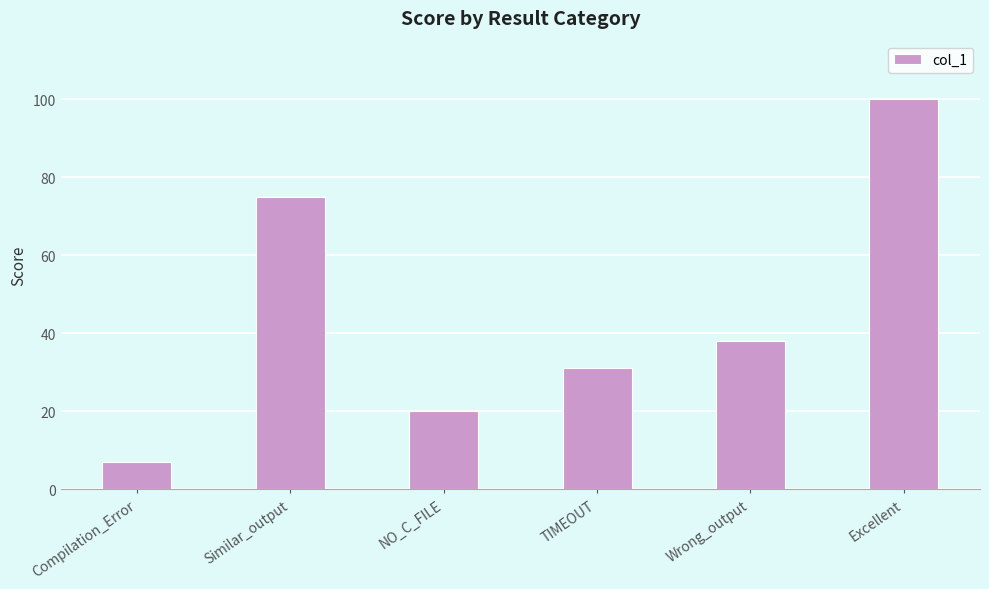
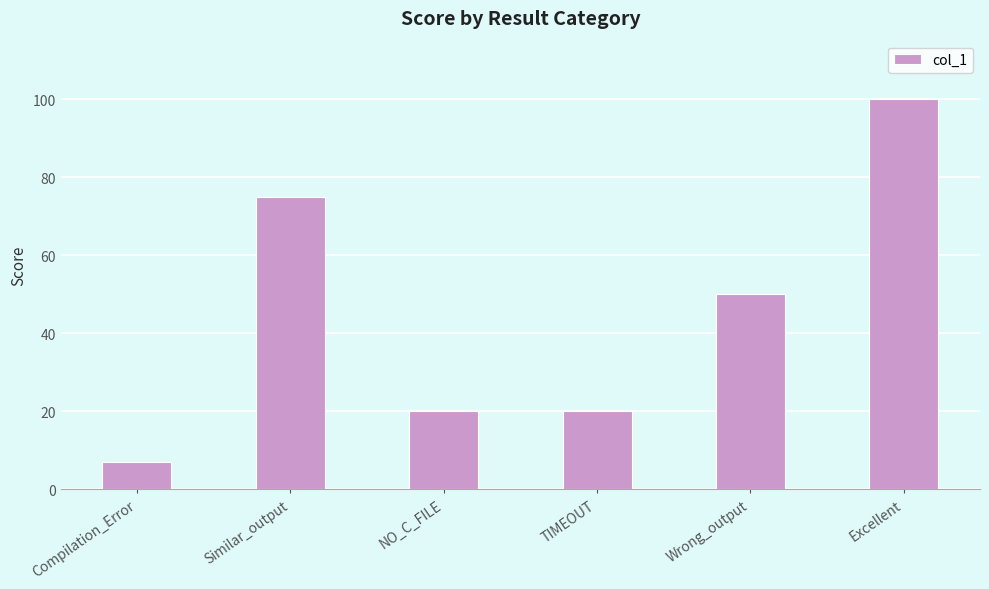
TIMEOUT: 31 -> 20
Wrong_output: 38 -> 50
